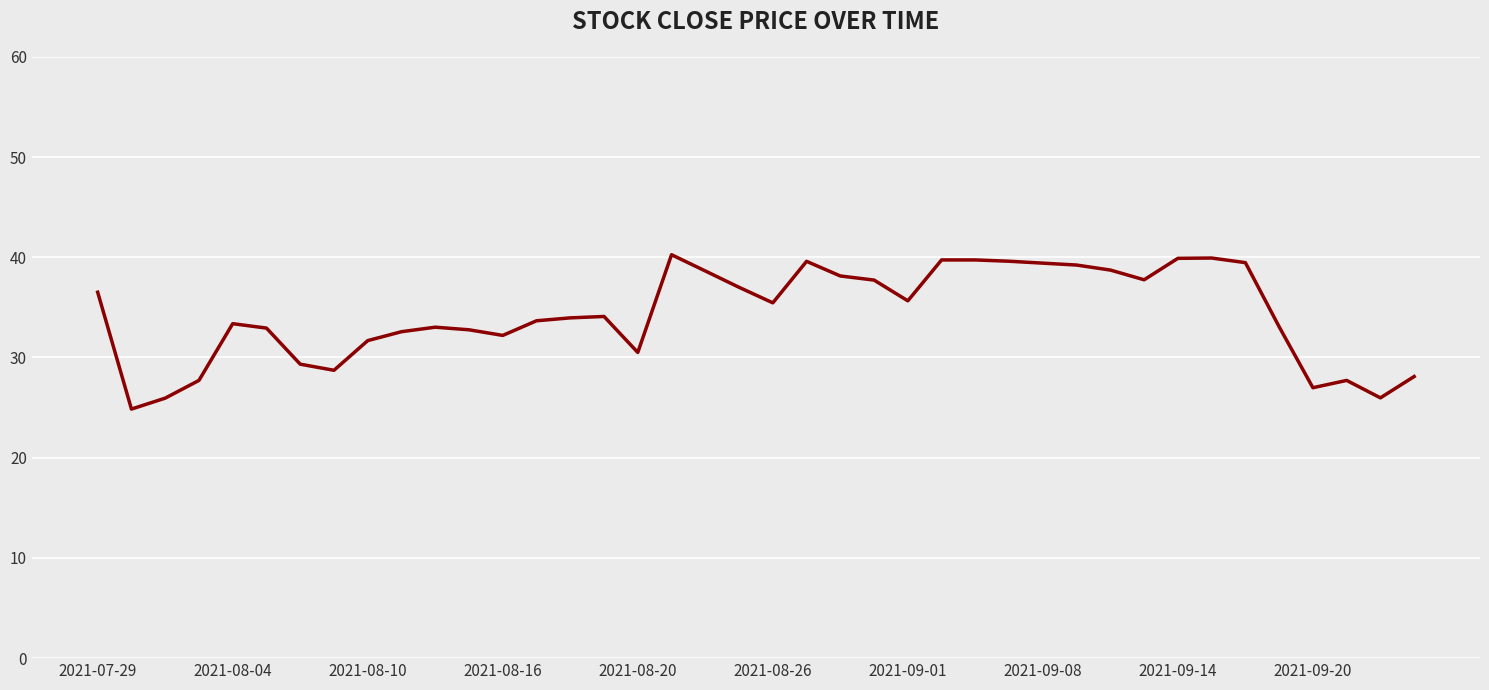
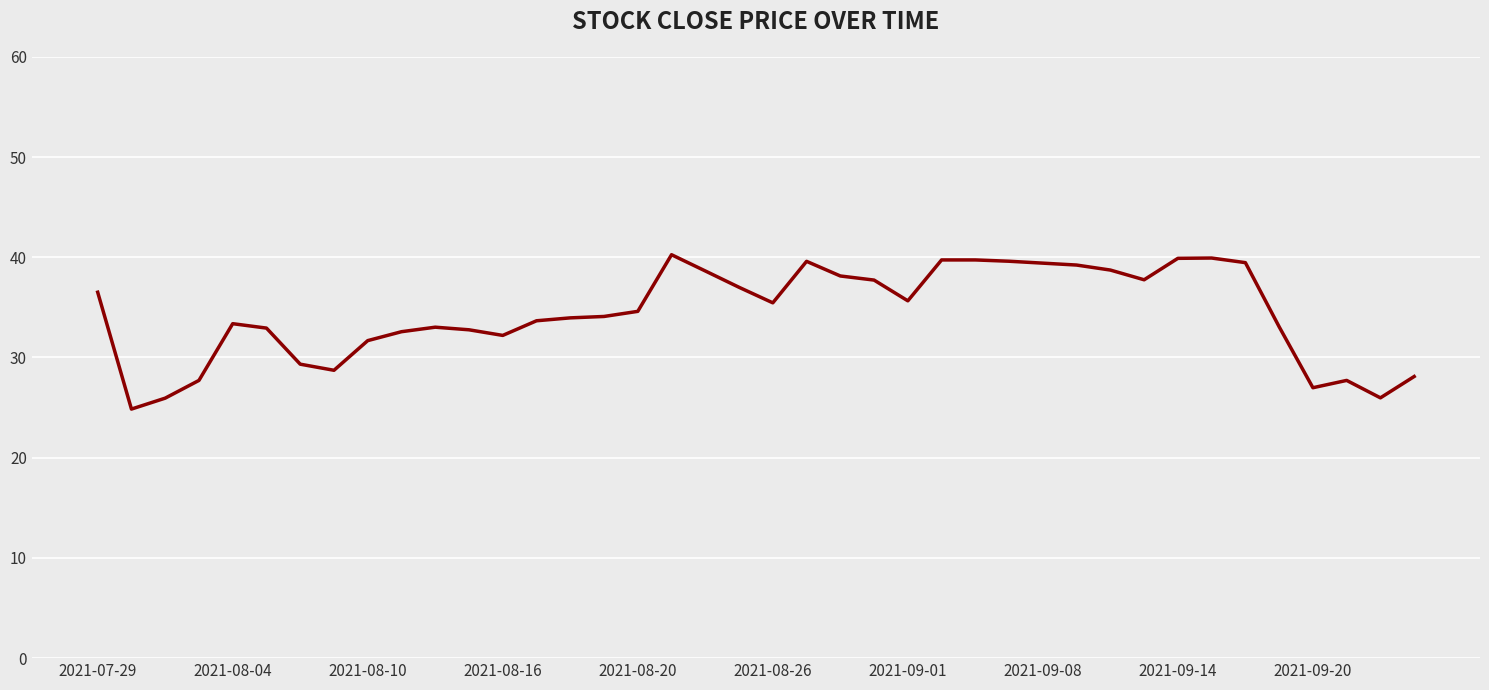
2021-08-20: 30.5 -> 34.6
